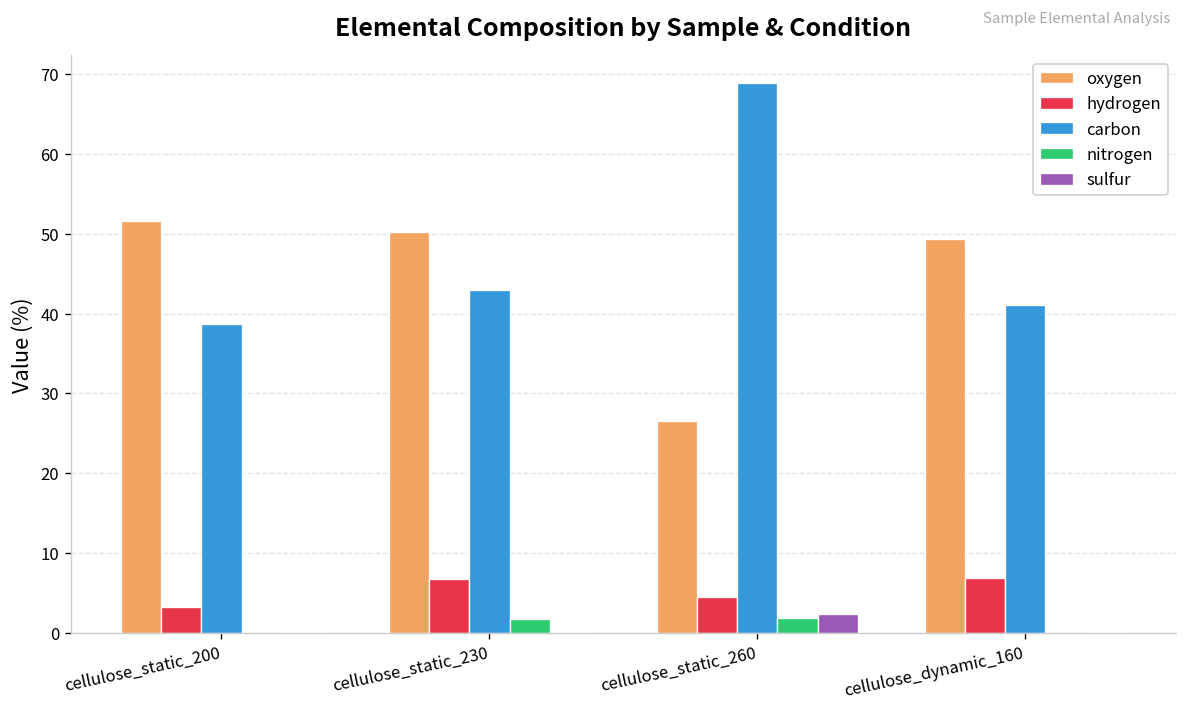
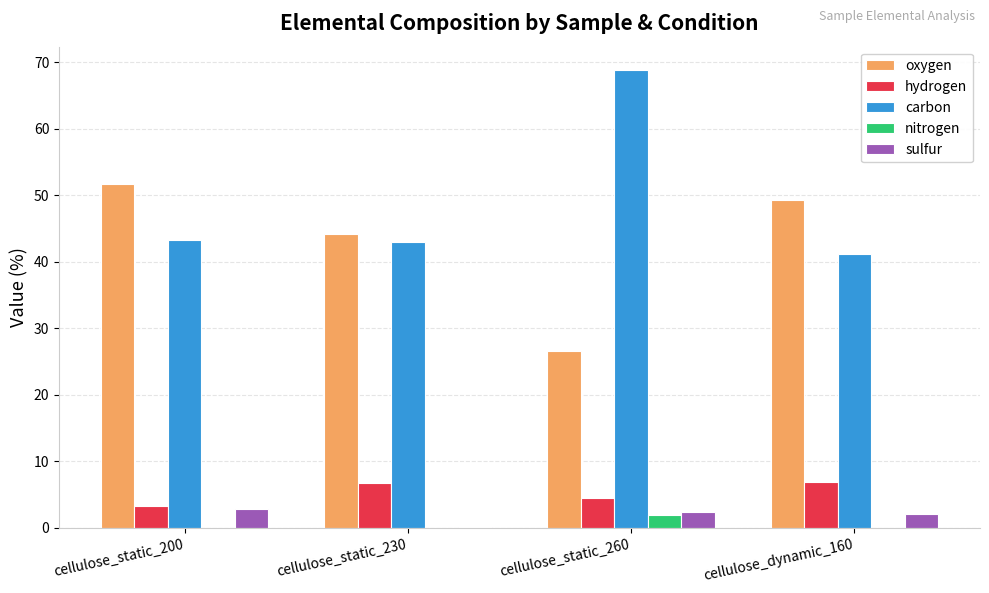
carbon, cellulose_static_200: 39 -> 43
sulfur, cellulose_static_200: 0 -> 3
oxygen, cellulose_static_230: 50 -> 44
nitrogen, cellulose_static_230: 2 -> 0
sulfur, cellulose_dynamic_160: 0 -> 2
